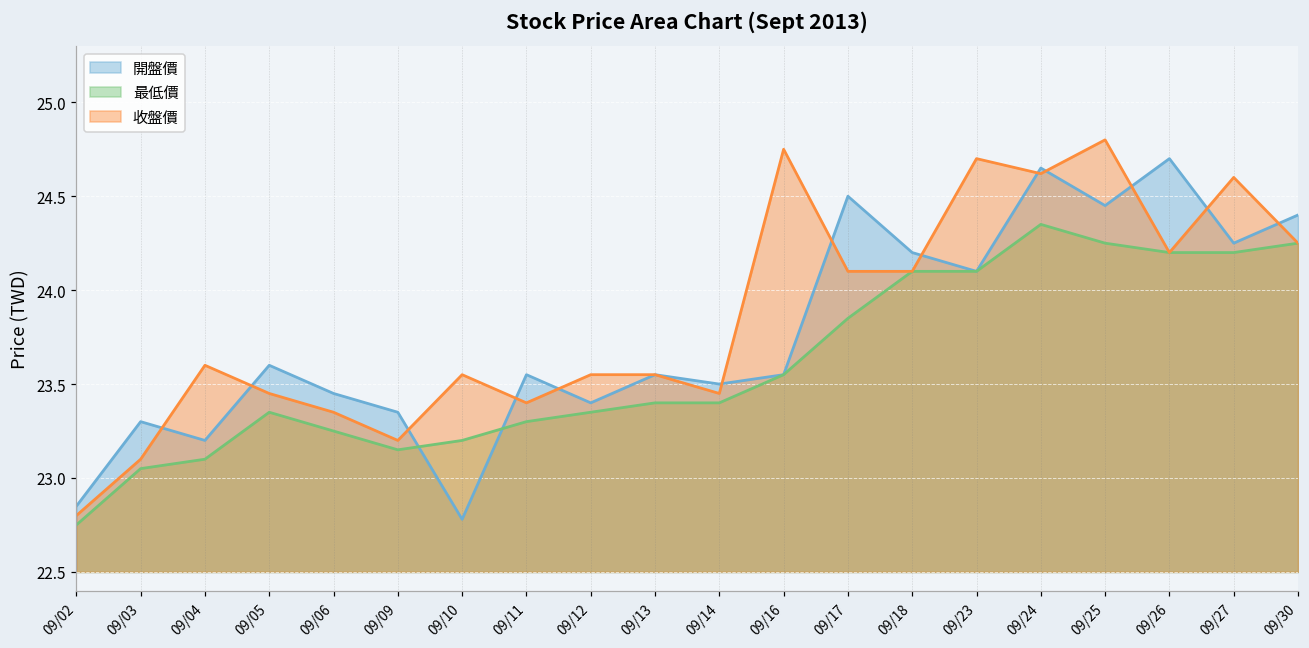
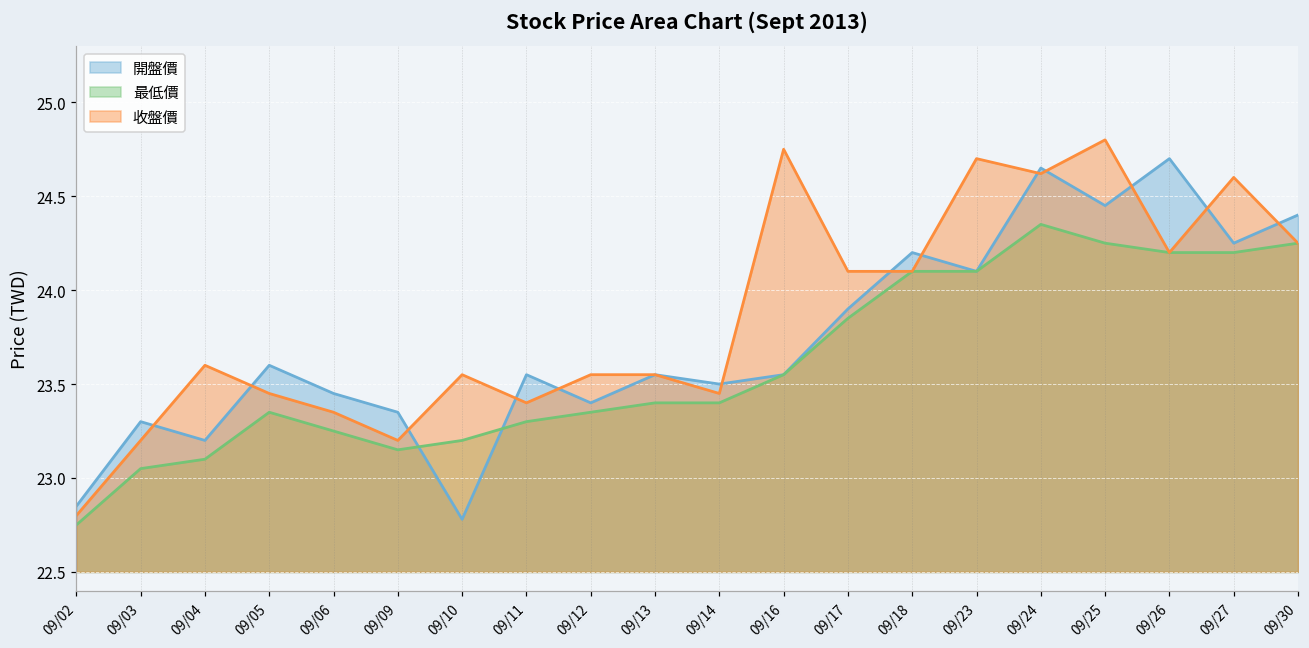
收盤價, 09/03: 23.1 -> 23.2
開盤價, 09/17: 24.5 -> 23.9
